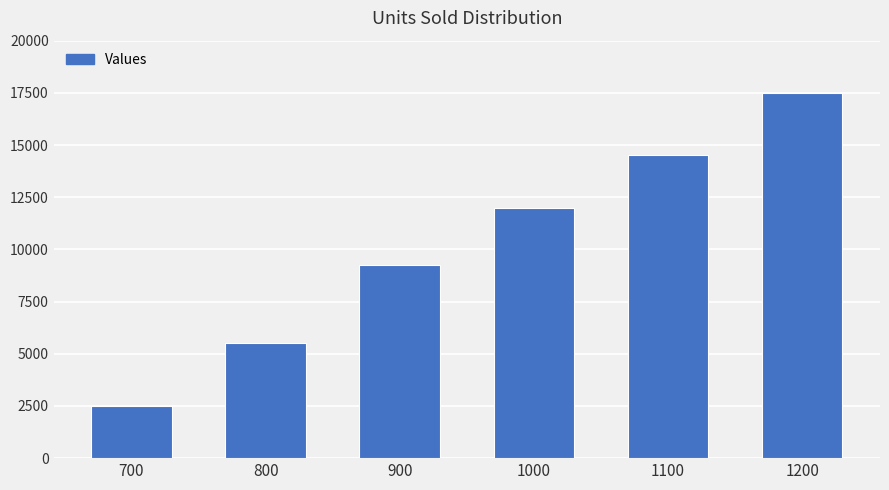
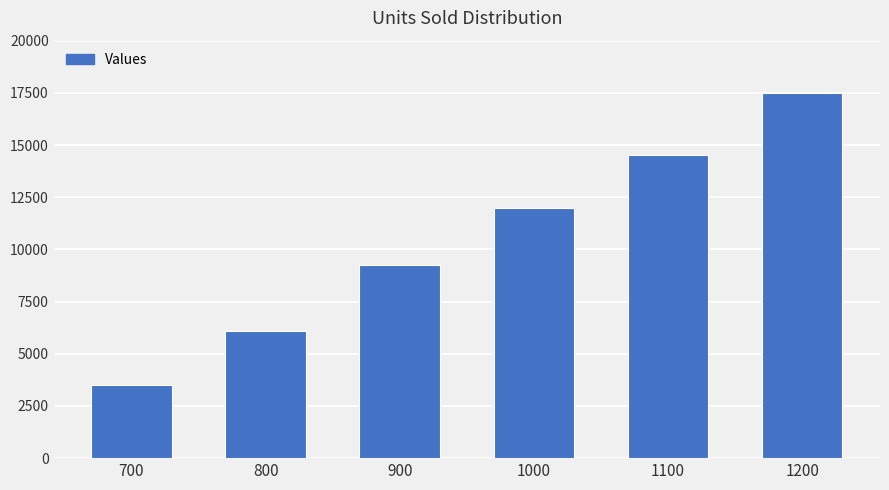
700: 2500 -> 3500
800: 5500 -> 6100
